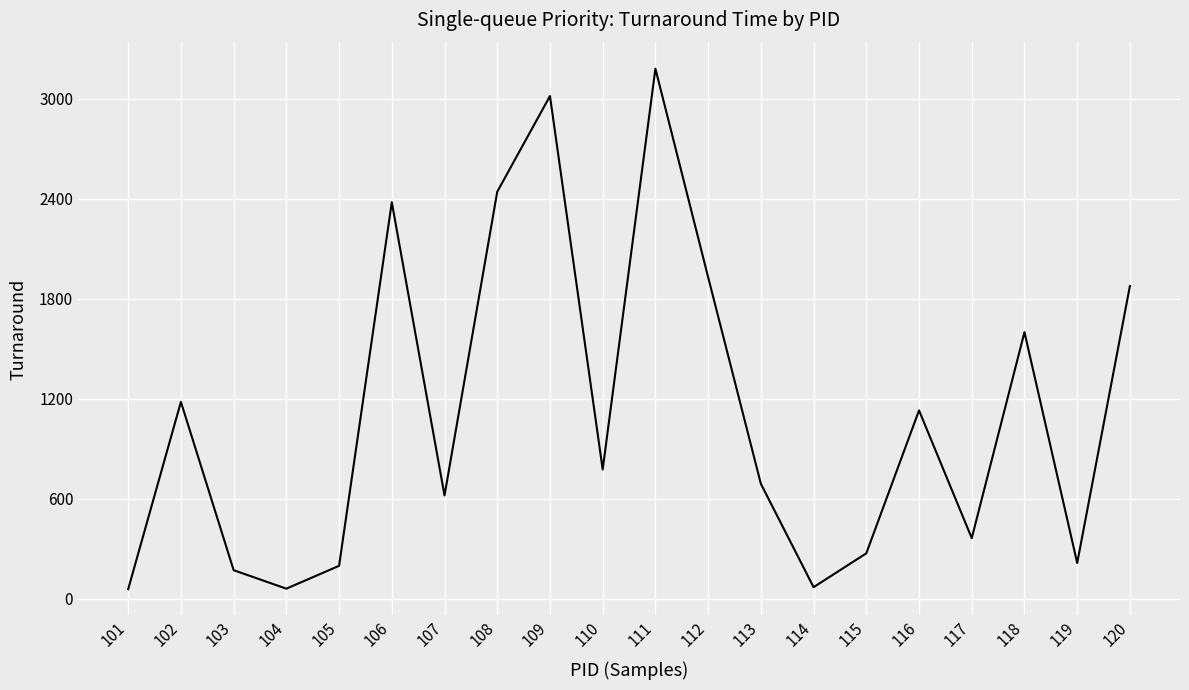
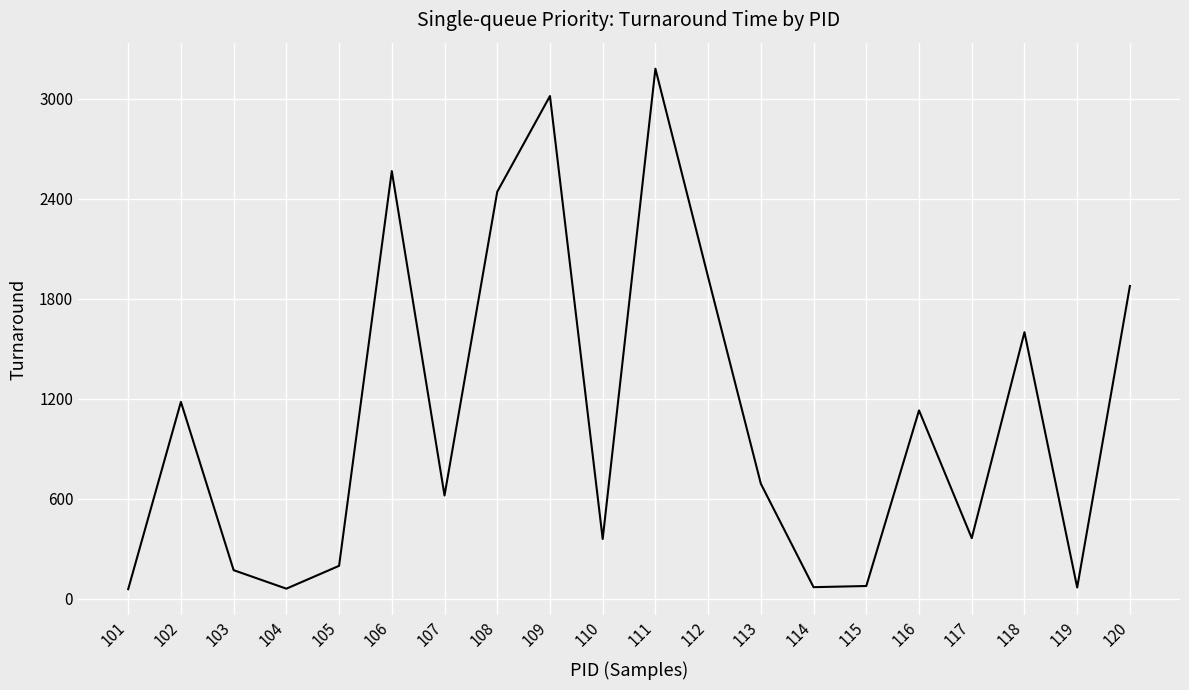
106: 2380 -> 2570
110: 780 -> 360
115: 270 -> 80
119: 220 -> 70
